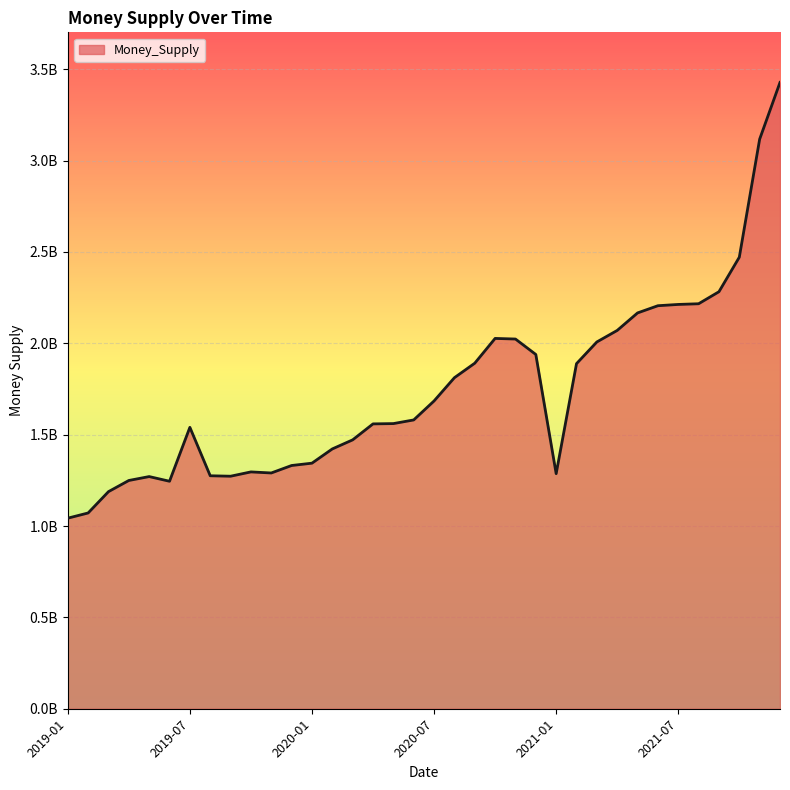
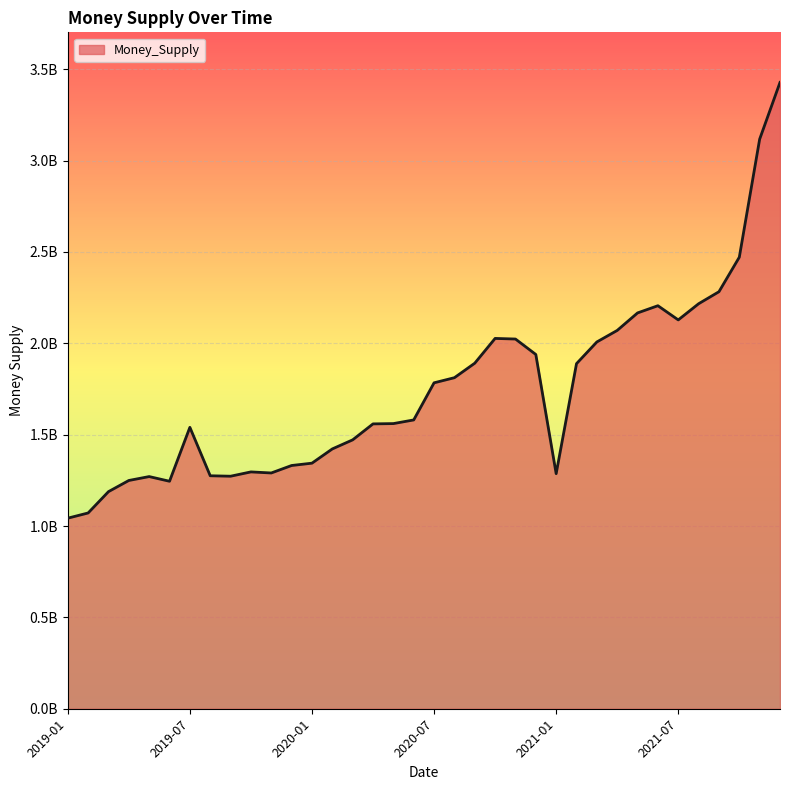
2020-07: 1680000000 -> 1780000000
2021-07: 2210000000 -> 2130000000
